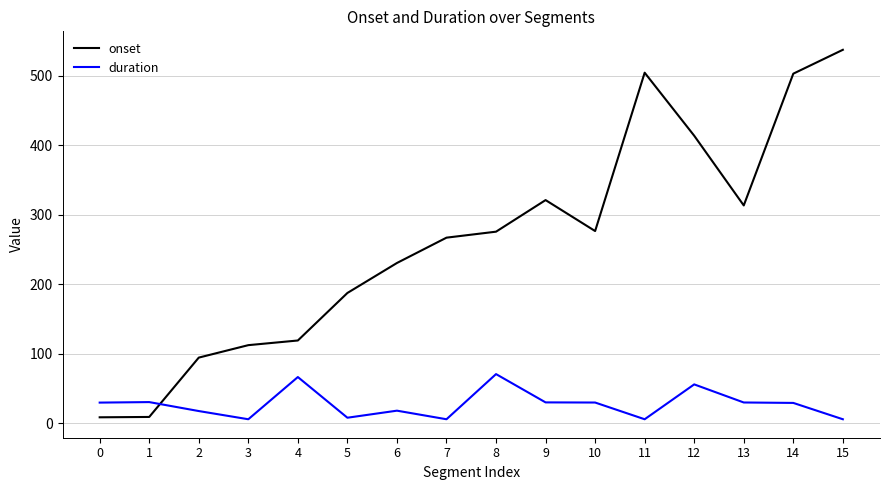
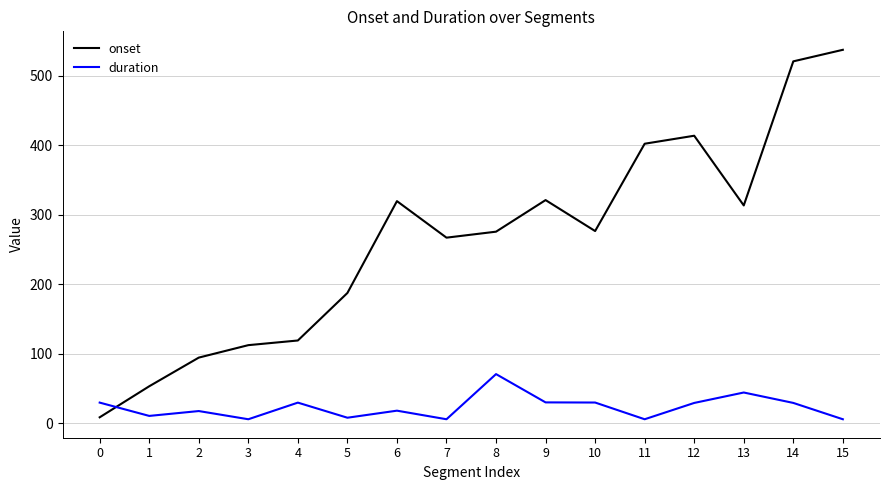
onset, 1: 10 -> 50
duration, 1: 30 -> 10
duration, 4: 70 -> 30
onset, 6: 230 -> 320
onset, 11: 500 -> 400
duration, 12: 60 -> 30
duration, 13: 30 -> 40
onset, 14: 500 -> 520
